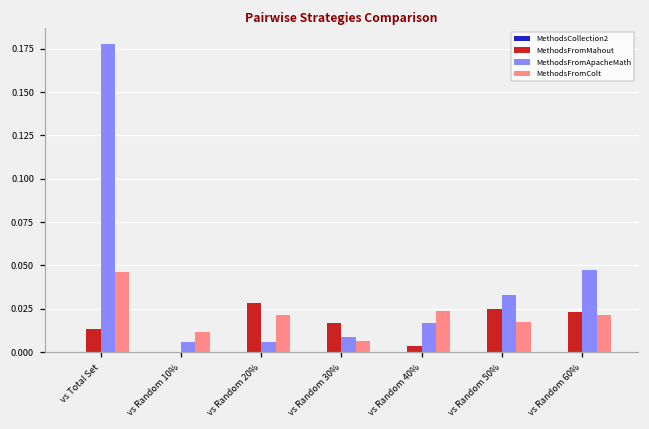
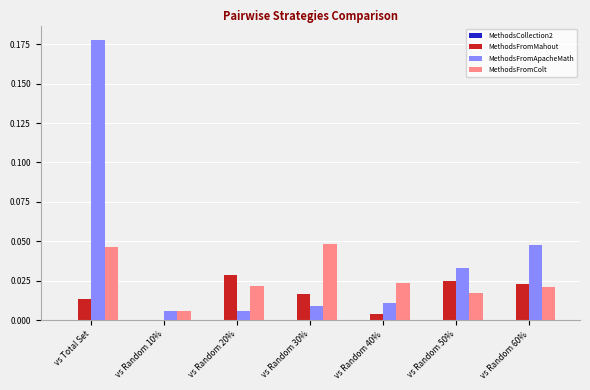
MethodsFromColt, vs Random 10%: 0.012 -> 0.006
MethodsFromColt, vs Random 30%: 0.006 -> 0.049
MethodsFromApacheMath, vs Random 40%: 0.017 -> 0.011
